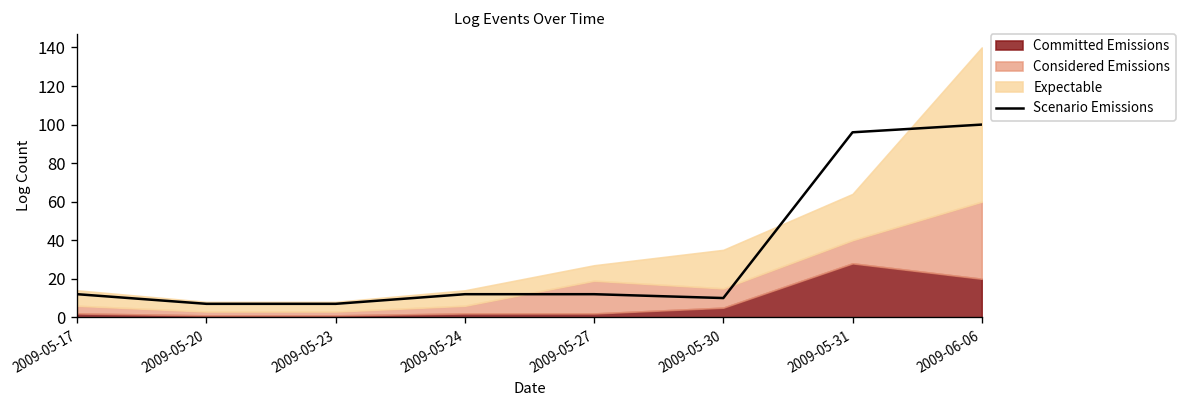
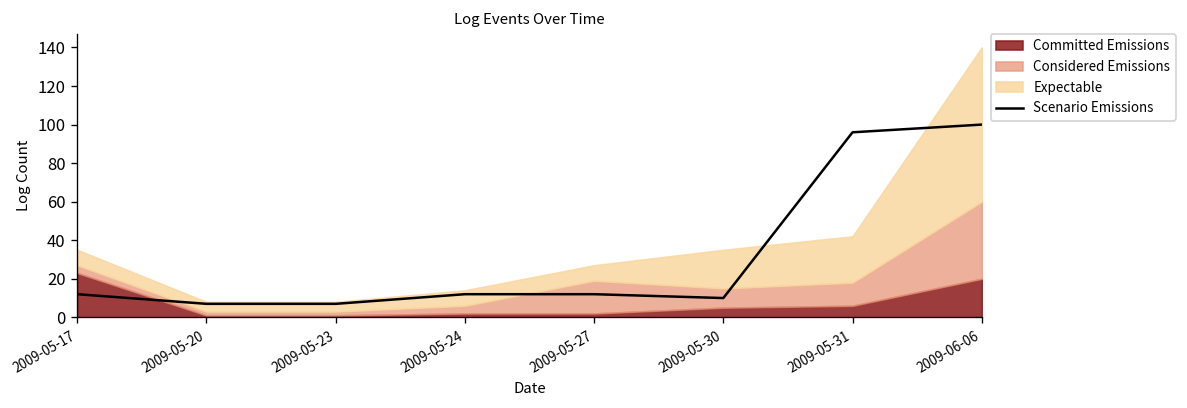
Committed Emissions, 2009-05-17: 2 -> 23
Committed Emissions, 2009-05-31: 28 -> 6
